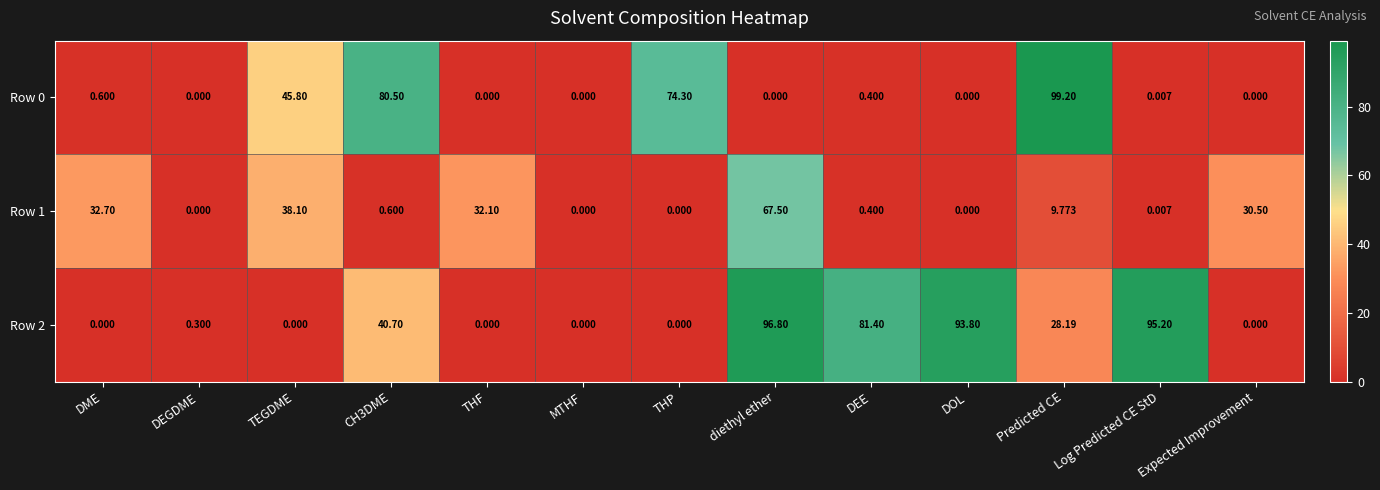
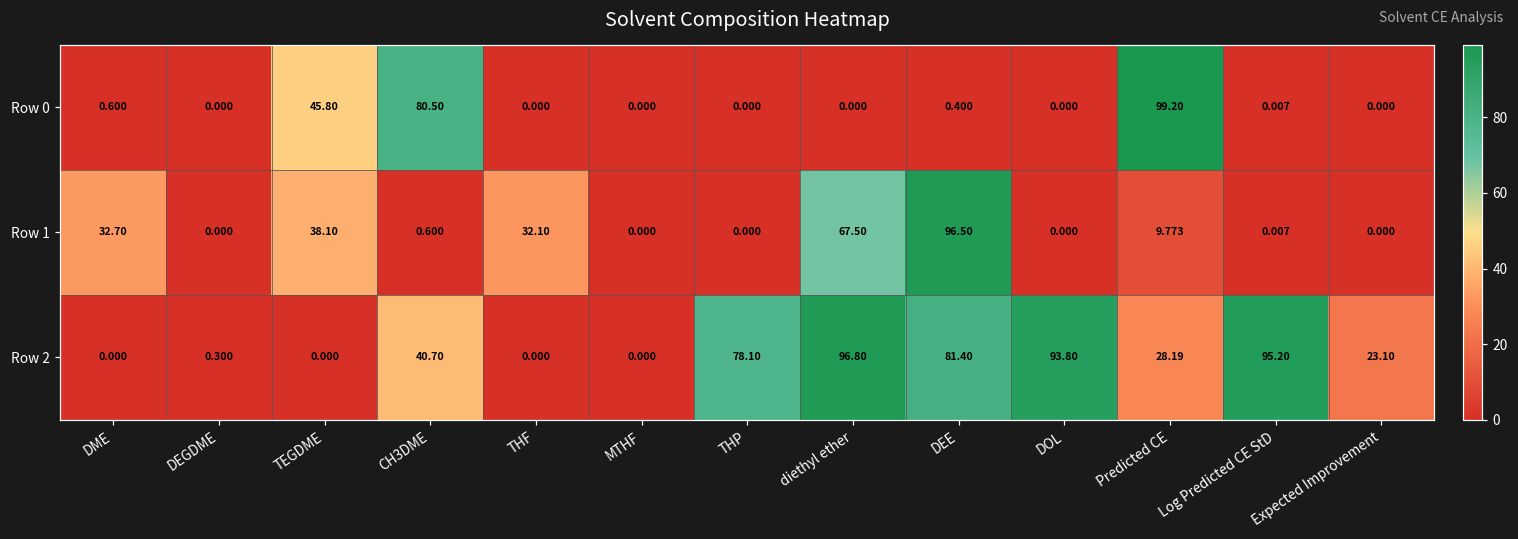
Row 0, THP: 74.30 -> 0.000
Row 1, DEE: 0.400 -> 96.50
Row 1, Expected Improvement: 30.50 -> 0.000
Row 2, THP: 0.000 -> 78.10
Row 2, Expected Improvement: 0.000 -> 23.10
